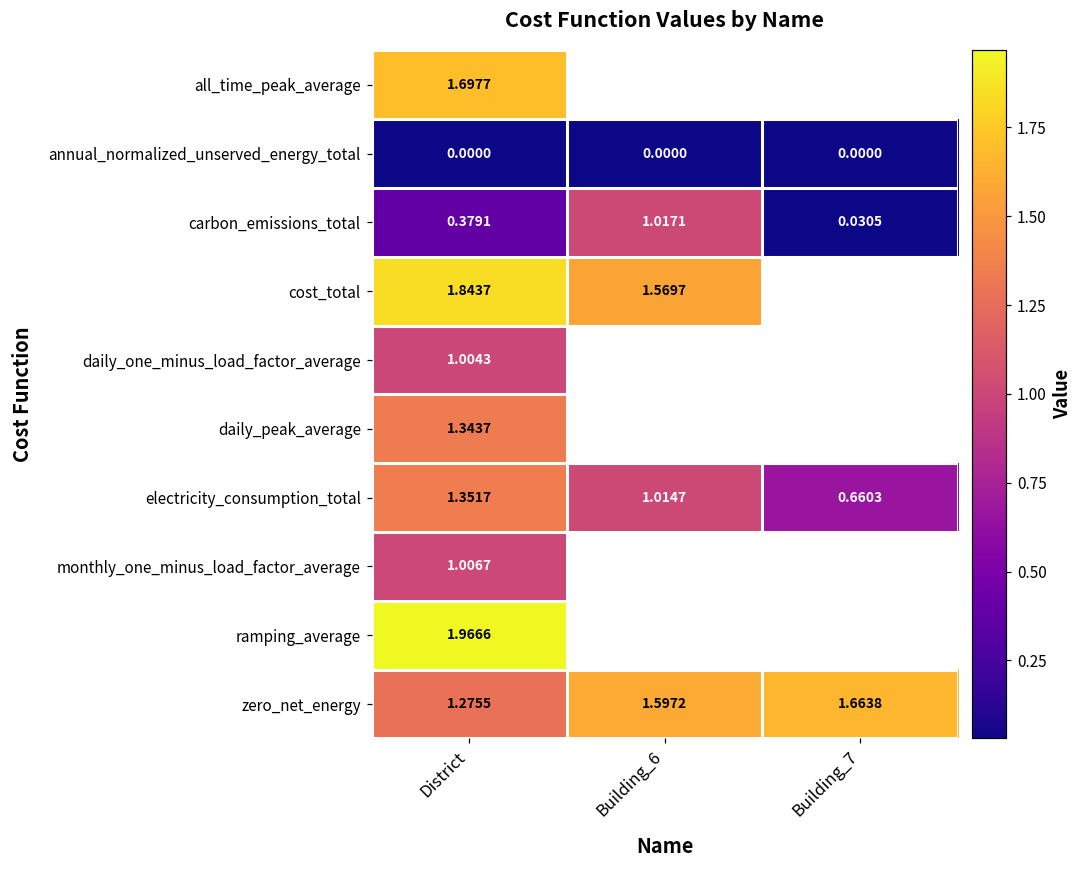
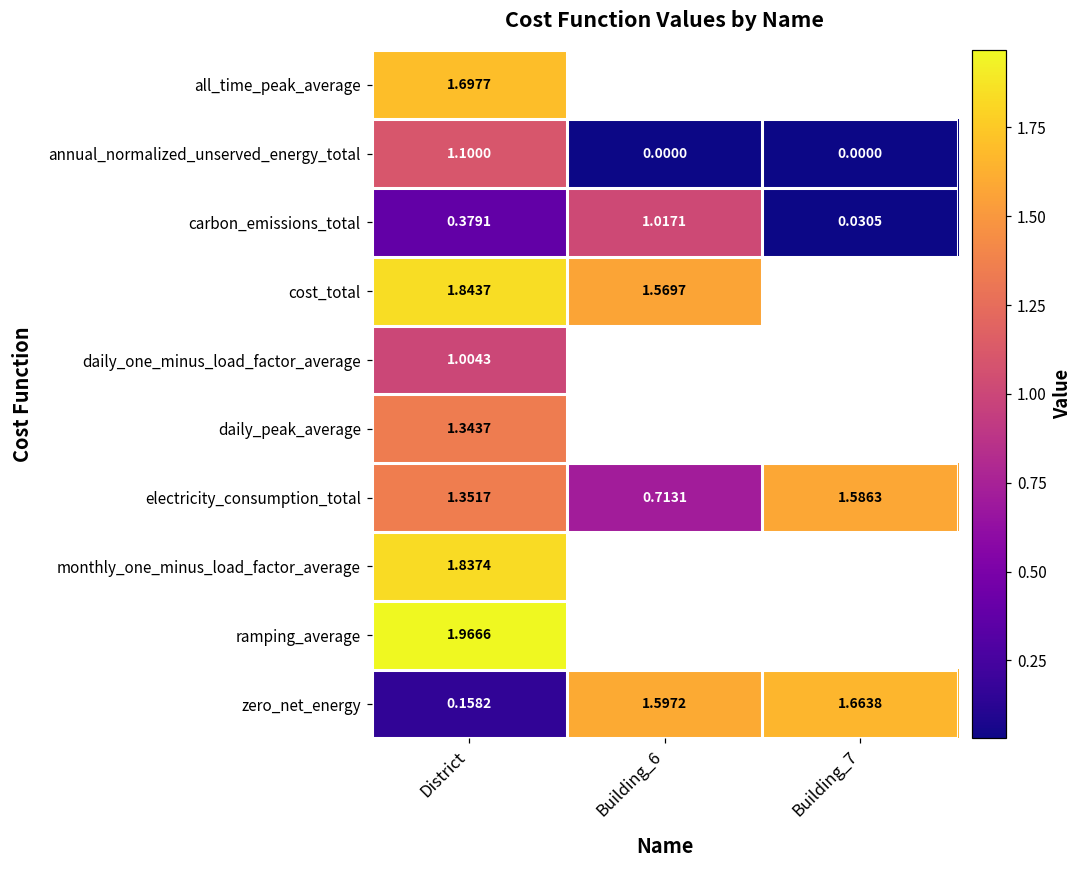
annual_normalized_unserved_energy_total, District: 0.0000 -> 1.1000
electricity_consumption_total, Building_6: 1.0147 -> 0.7131
electricity_consumption_total, Building_7: 0.6603 -> 1.5863
monthly_one_minus_load_factor_average, District: 1.0067 -> 1.8374
zero_net_energy, District: 1.2755 -> 0.1582
